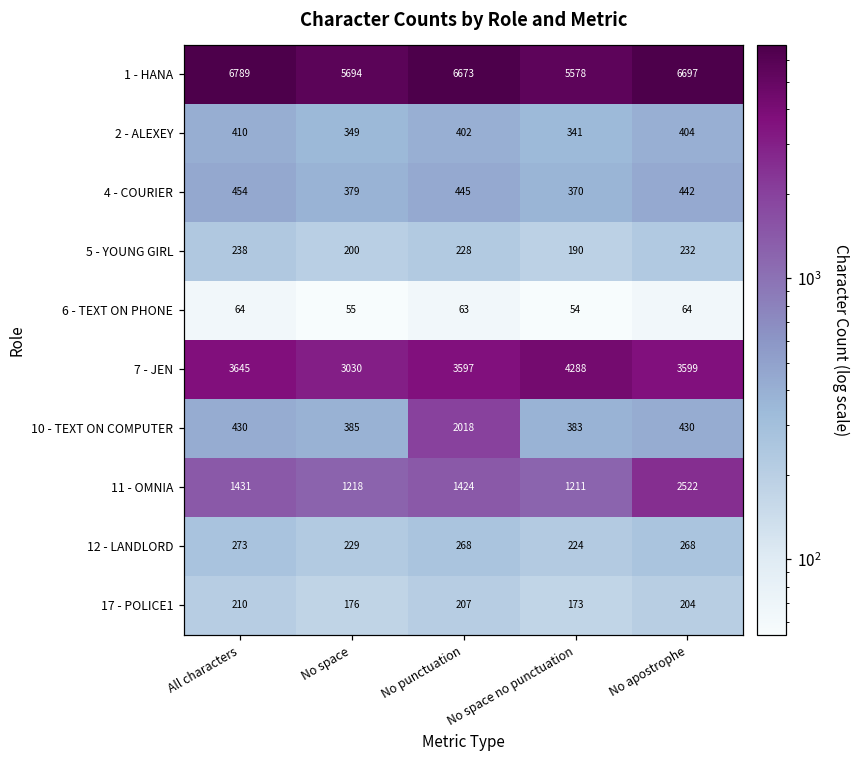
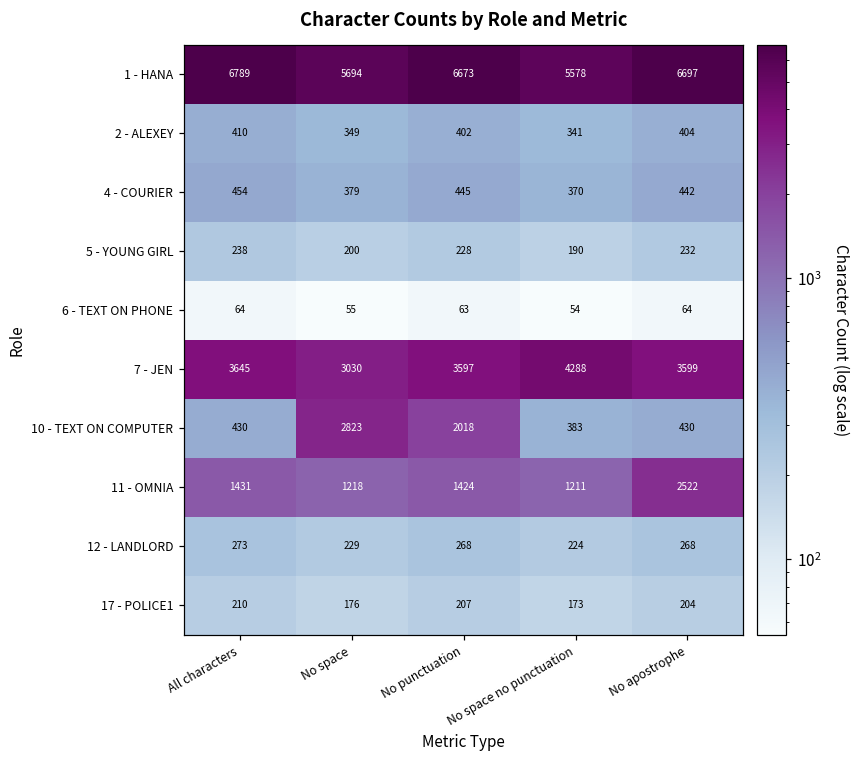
10 - TEXT ON COMPUTER, No space: 385 -> 2823
